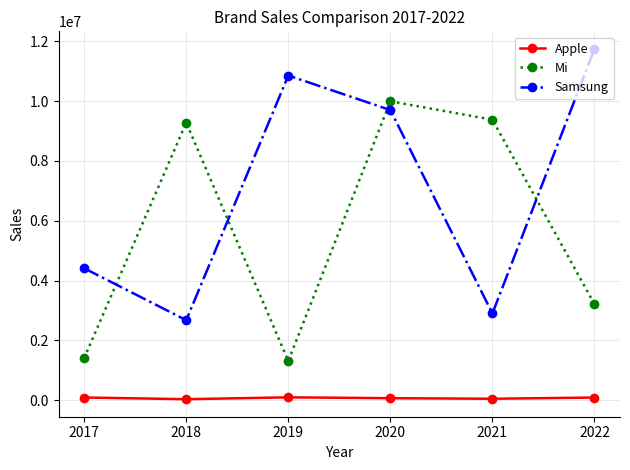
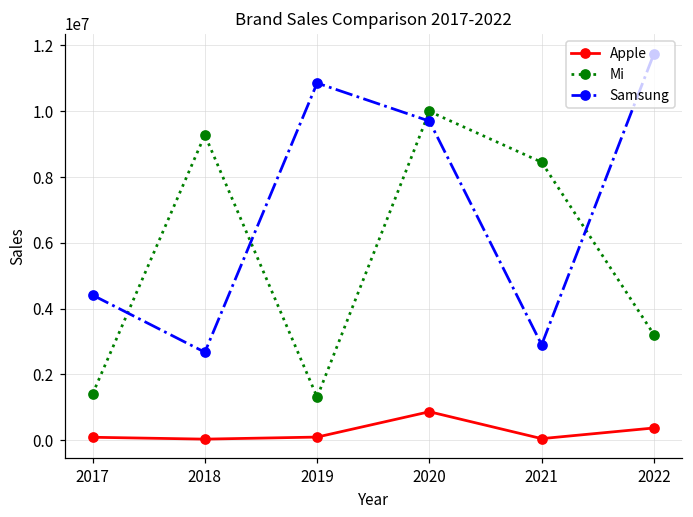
Apple, 2020: 100000 -> 900000
Mi, 2021: 9400000 -> 8400000
Apple, 2022: 100000 -> 400000
